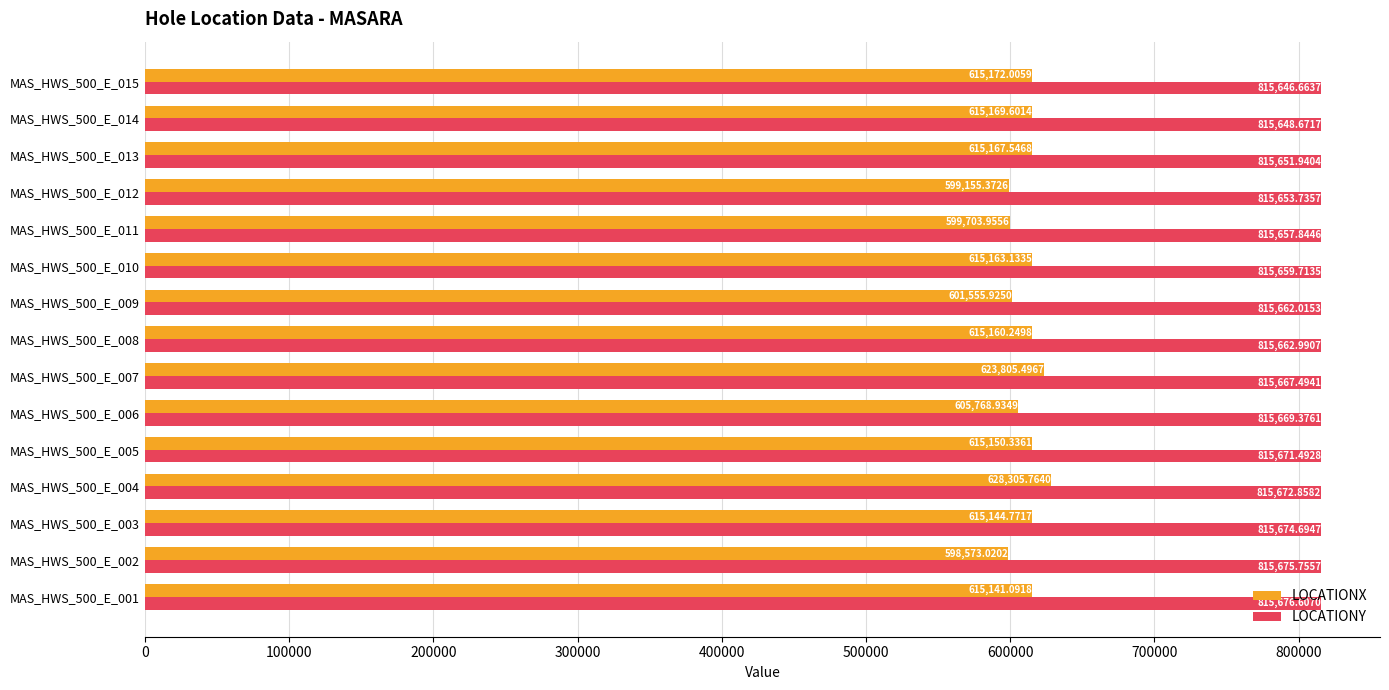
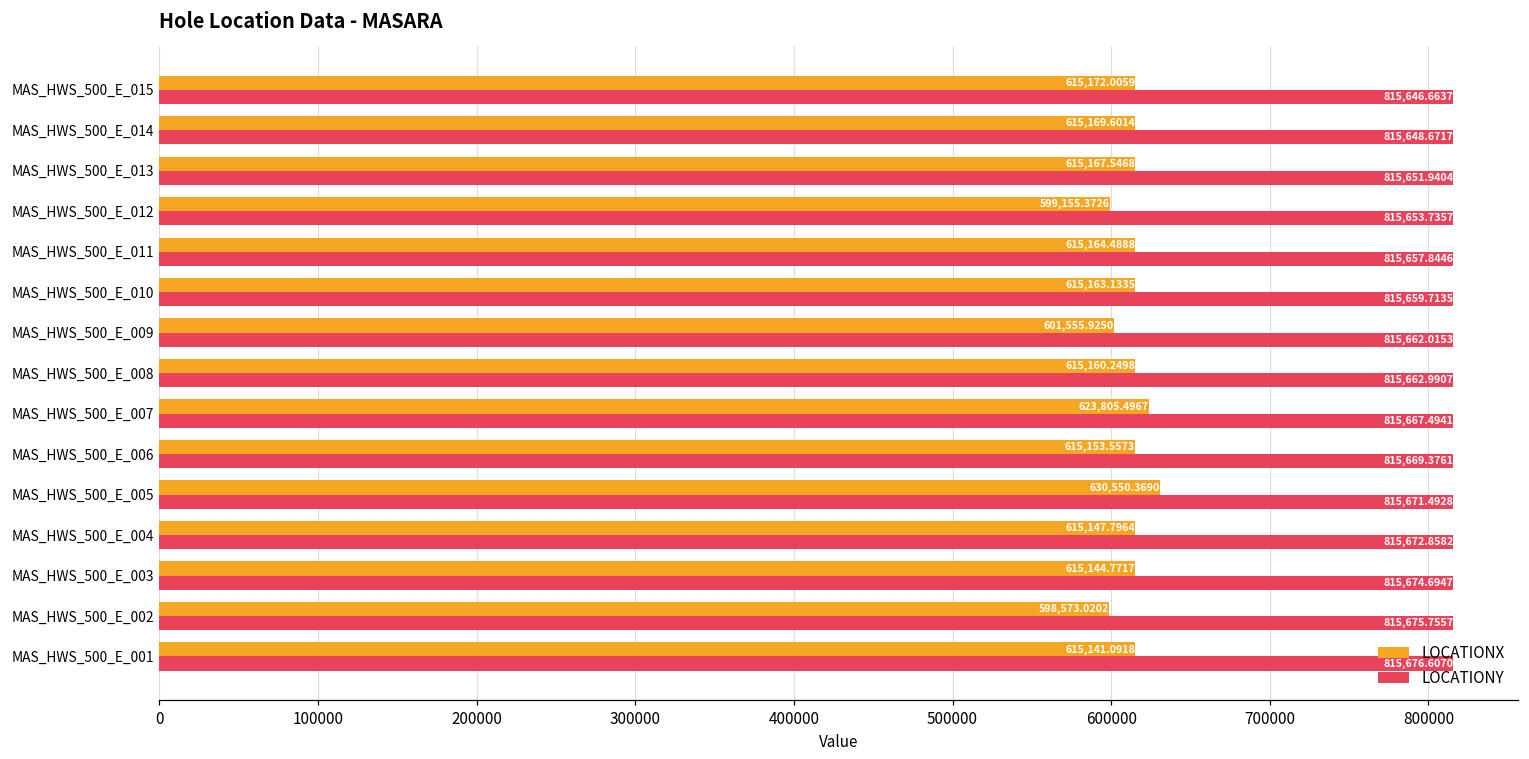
LOCATIONX, MAS_HWS_500_E_011: 599,703.9556 -> 615,164.4888
LOCATIONX, MAS_HWS_500_E_006: 605,768.9349 -> 615,153.5573
LOCATIONX, MAS_HWS_500_E_005: 615,150.3361 -> 630,550.3690
LOCATIONX, MAS_HWS_500_E_004: 628,305.7640 -> 615,147.7964
